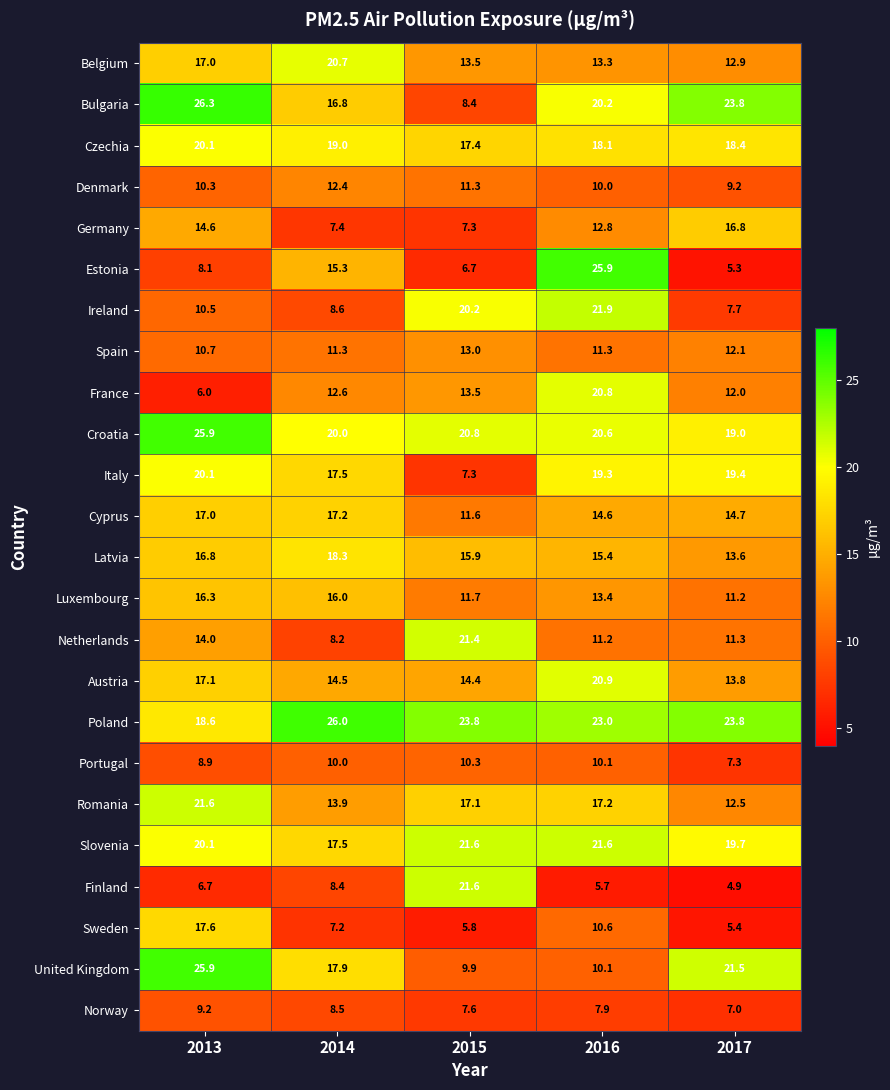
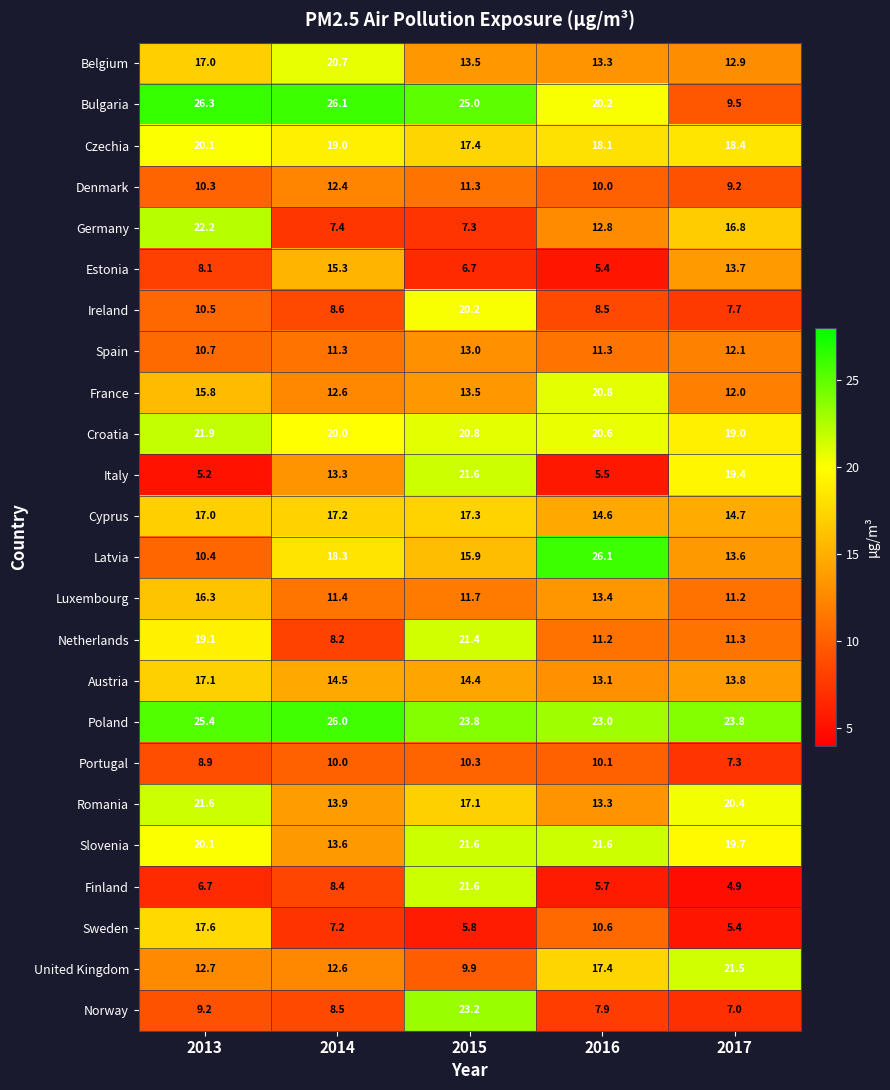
Bulgaria, 2014: 16.8 -> 26.1
Bulgaria, 2015: 8.4 -> 25.0
Bulgaria, 2017: 23.8 -> 9.5
Germany, 2013: 14.6 -> 22.2
Estonia, 2016: 25.9 -> 5.4
Estonia, 2017: 5.3 -> 13.7
Ireland, 2016: 21.9 -> 8.5
France, 2013: 6.0 -> 15.8
Croatia, 2013: 25.9 -> 21.9
Italy, 2013: 20.1 -> 5.2
Italy, 2014: 17.5 -> 13.3
Italy, 2015: 7.3 -> 21.6
Italy, 2016: 19.3 -> 5.5
Cyprus, 2015: 11.6 -> 17.3
Latvia, 2013: 16.8 -> 10.4
Latvia, 2016: 15.4 -> 26.1
Luxembourg, 2014: 16.0 -> 11.4
Netherlands, 2013: 14.0 -> 19.1
Austria, 2016: 20.9 -> 13.1
Poland, 2013: 18.6 -> 25.4
Romania, 2016: 17.2 -> 13.3
Romania, 2017: 12.5 -> 20.4
Slovenia, 2014: 17.5 -> 13.6
United Kingdom, 2013: 25.9 -> 12.7
United Kingdom, 2014: 17.9 -> 12.6
United Kingdom, 2016: 10.1 -> 17.4
Norway, 2015: 7.6 -> 23.2
